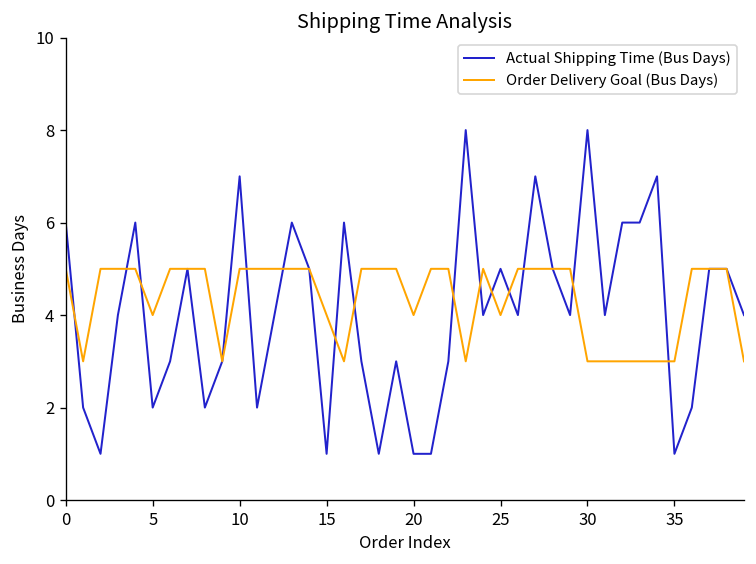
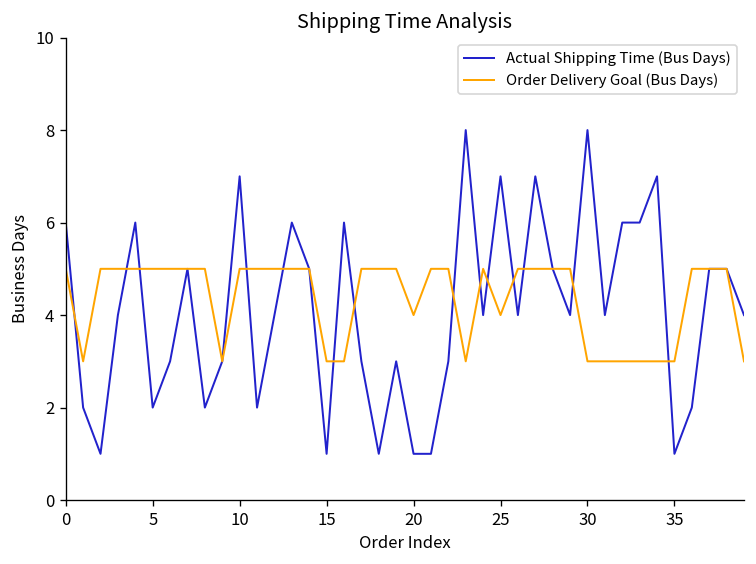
Order Delivery Goal (Bus Days), 5: 4 -> 5
Order Delivery Goal (Bus Days), 15: 4 -> 3
Actual Shipping Time (Bus Days), 25: 5 -> 7
